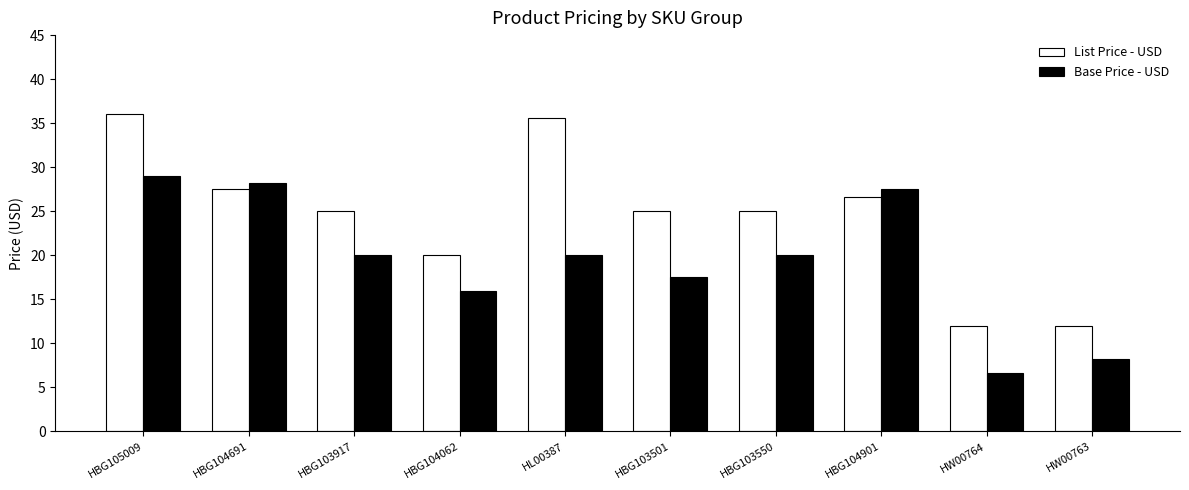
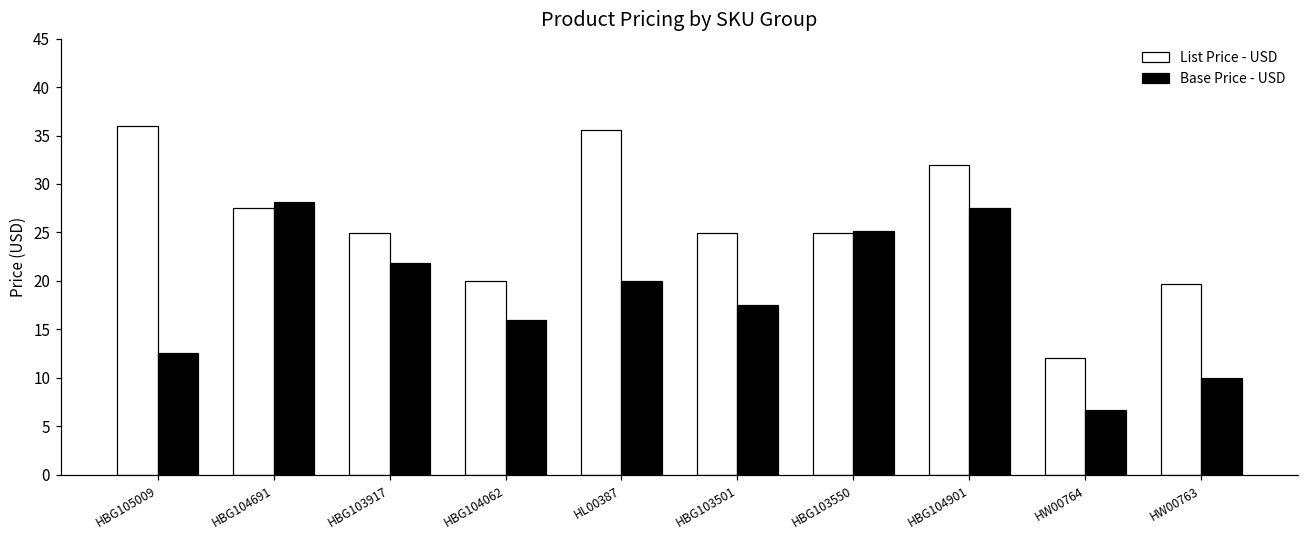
Base Price - USD, HBG105009: 29 -> 13
Base Price - USD, HBG103917: 20 -> 22
Base Price - USD, HBG103550: 20 -> 25
List Price - USD, HBG104901: 27 -> 32
List Price - USD, HW00763: 12 -> 20
Base Price - USD, HW00763: 8 -> 10
